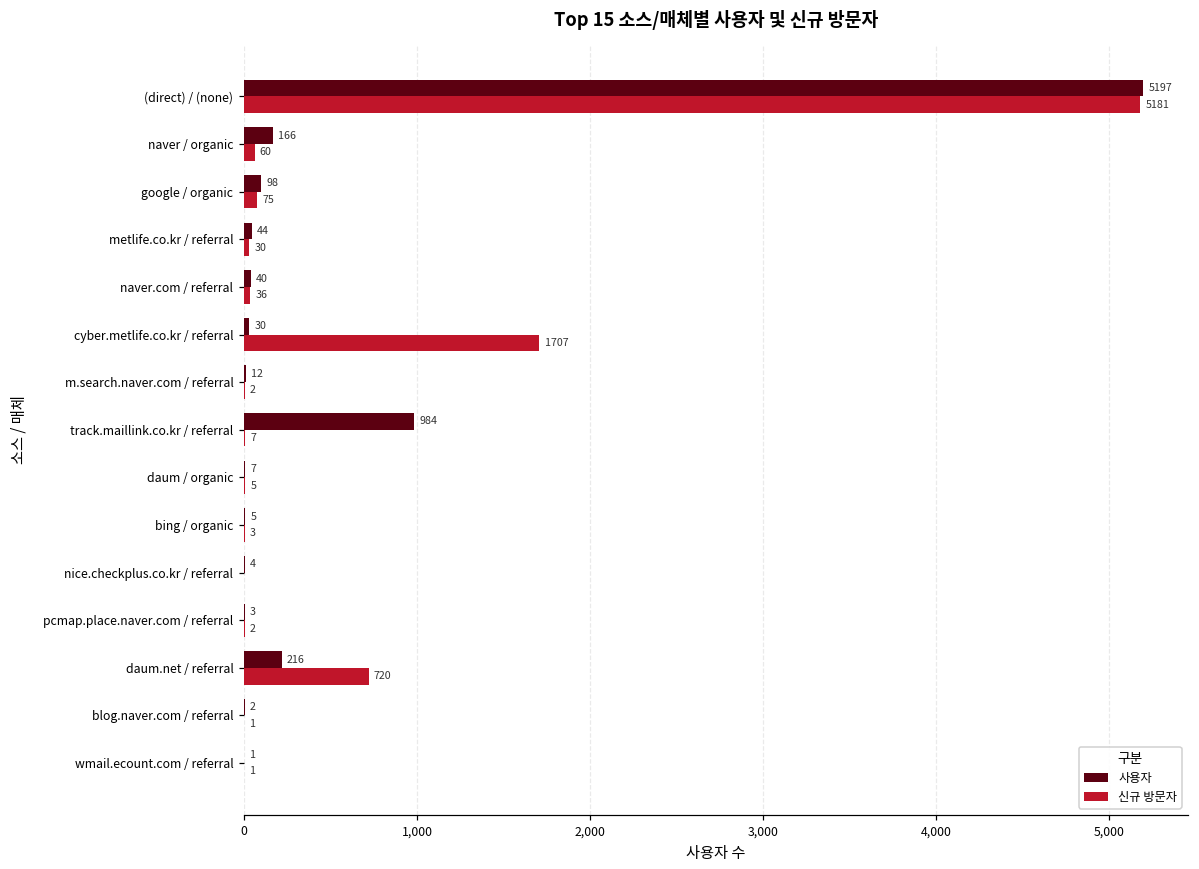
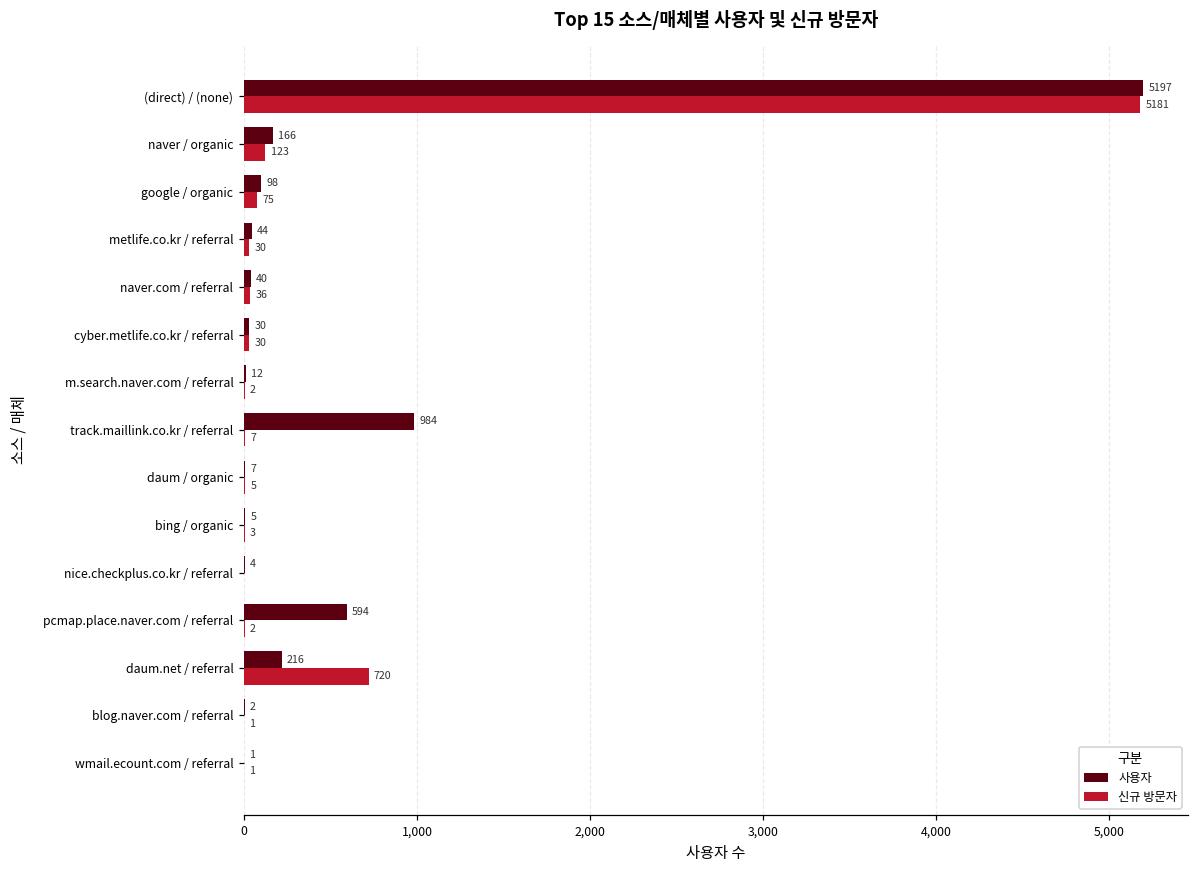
신규 방문자, naver / organic: 60 -> 123
신규 방문자, cyber.metlife.co.kr / referral: 1707 -> 30
사용자, pcmap.place.naver.com / referral: 3 -> 594
